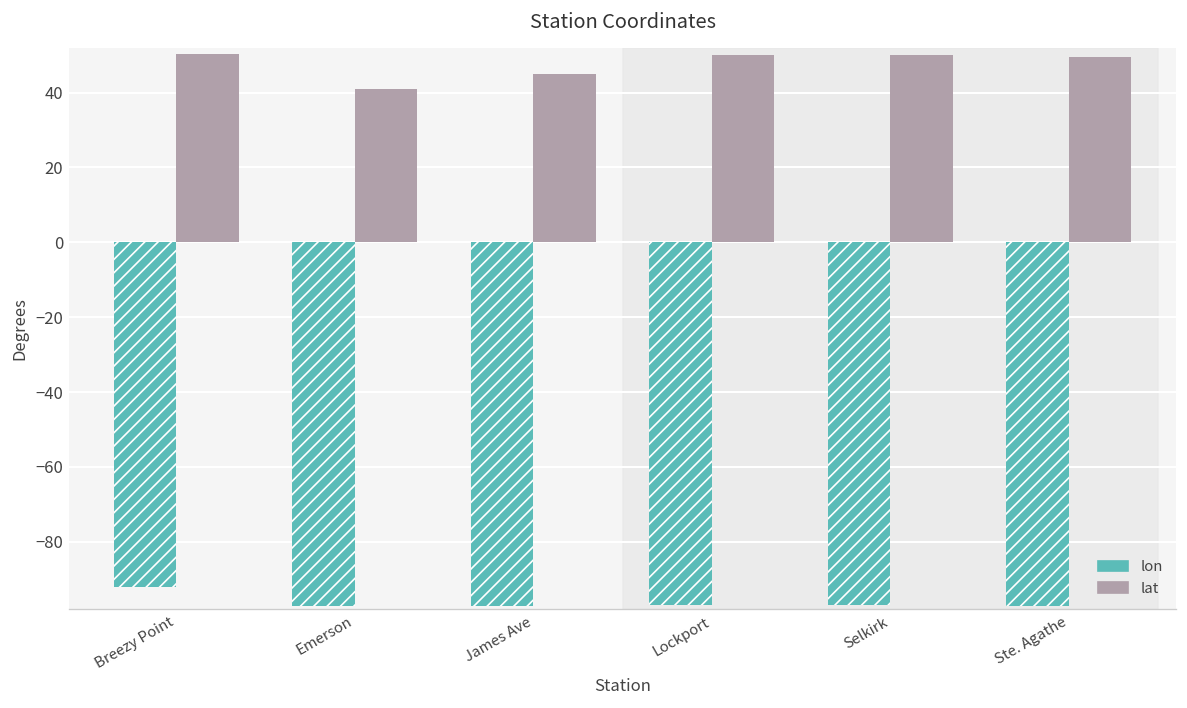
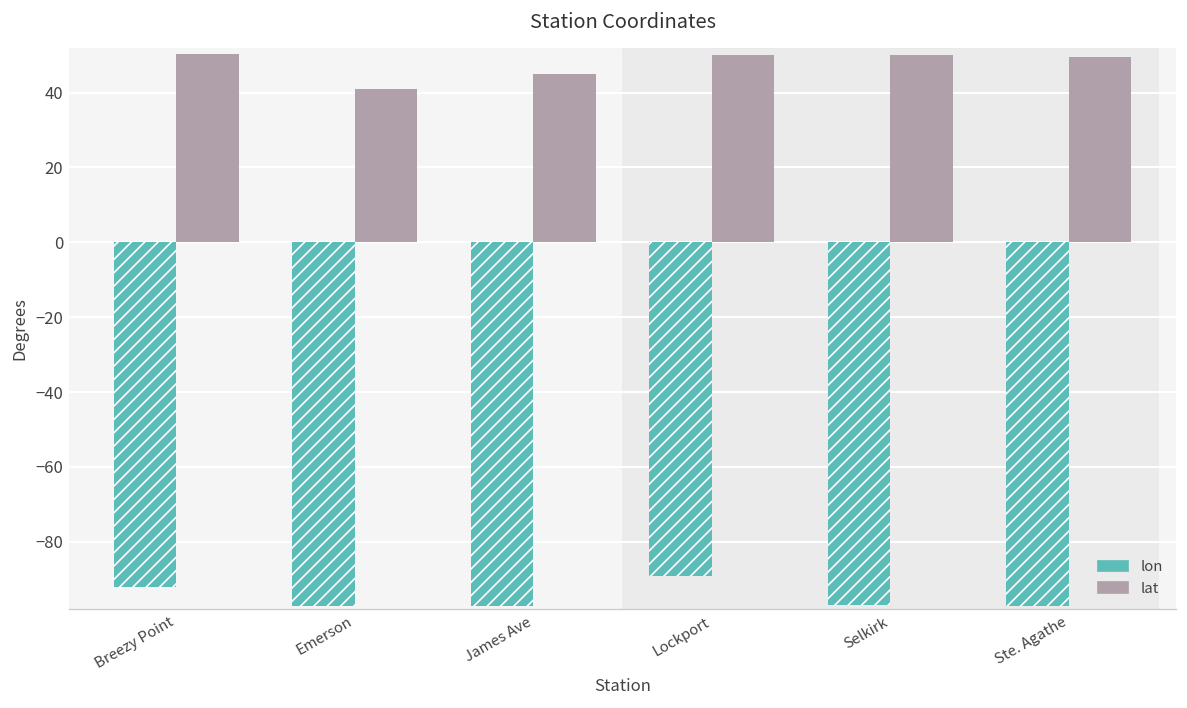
lon, Lockport: -97 -> -89
